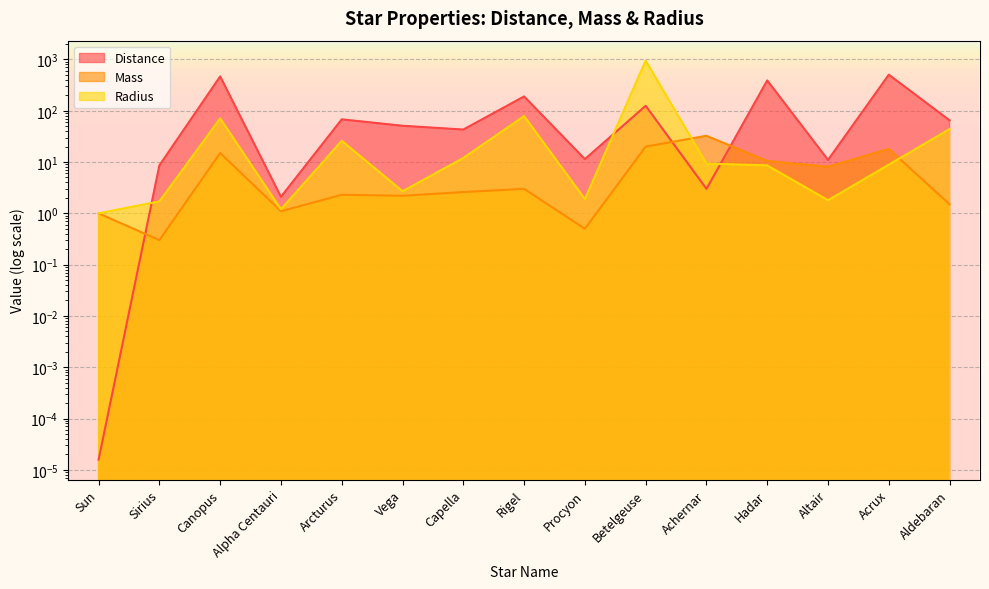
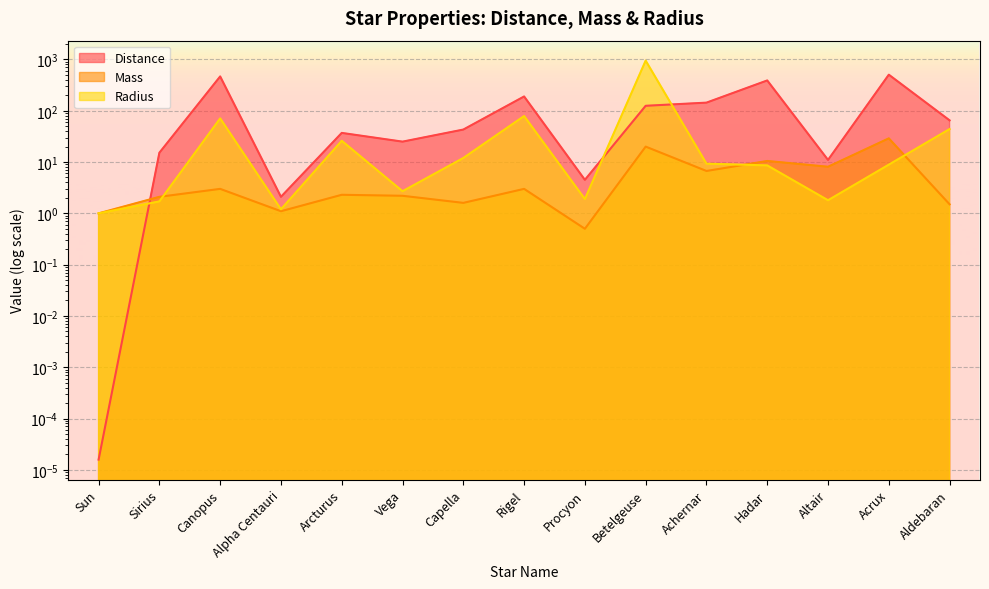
Distance, Sirius: 9 -> 15
Mass, Sirius: 0.3 -> 2.1
Mass, Canopus: 15 -> 3
Distance, Arcturus: 70 -> 40
Distance, Vega: 50 -> 30
Mass, Capella: 3 -> 1.6
Distance, Procyon: 11 -> 5
Distance, Achernar: 3 -> 140
Mass, Achernar: 30 -> 7
Mass, Acrux: 18 -> 30
